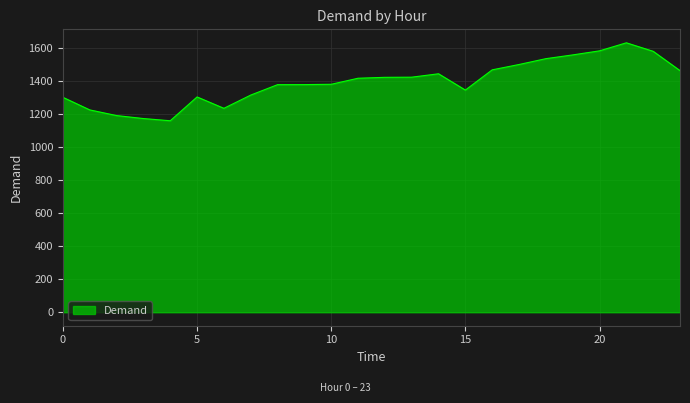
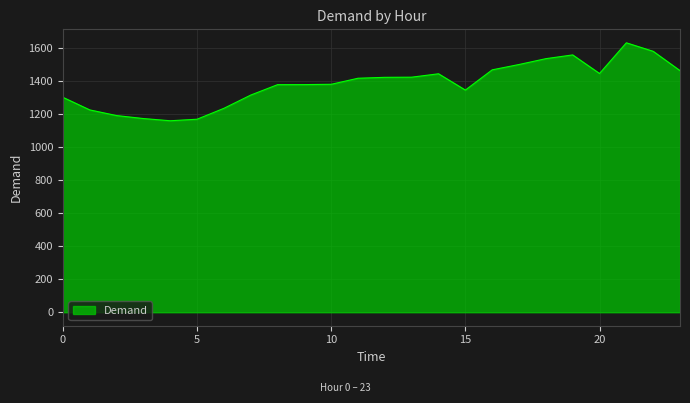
5: 1300 -> 1170
20: 1580 -> 1440
